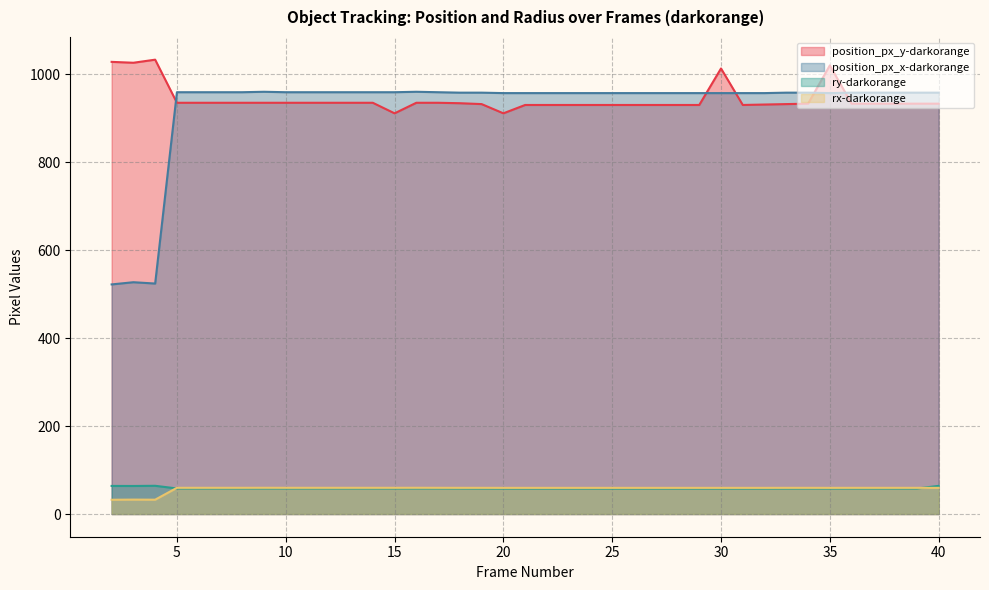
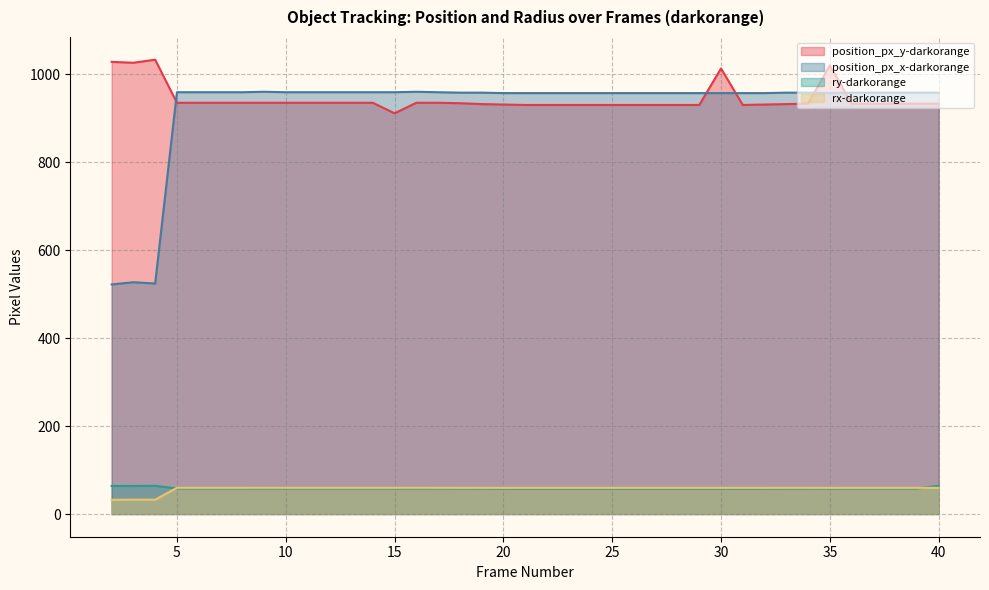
position_px_y-darkorange, 20: 910 -> 930
